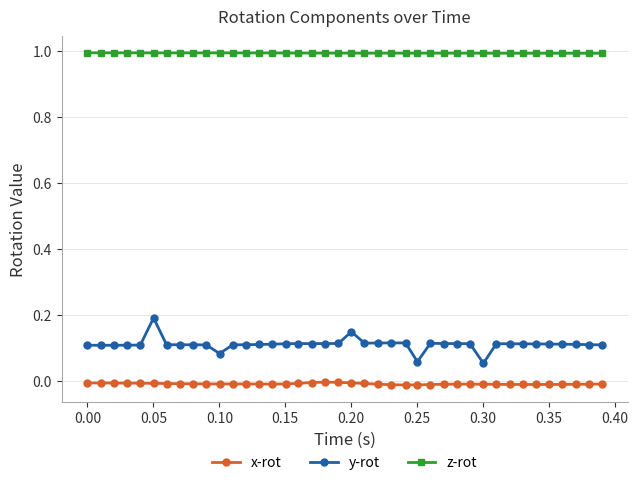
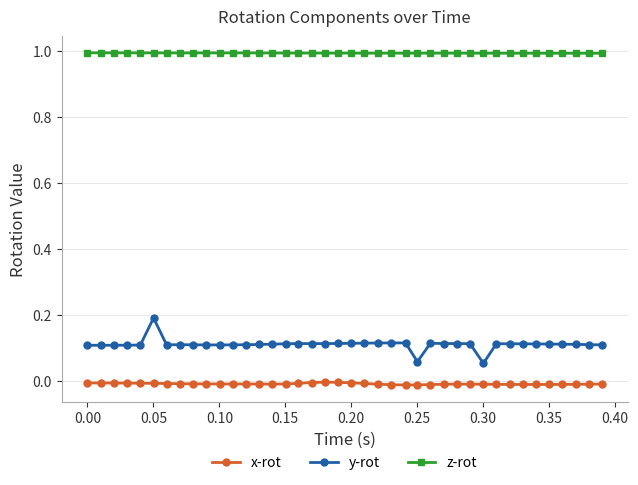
y-rot, 0.10: 0.08 -> 0.11
y-rot, 0.20: 0.15 -> 0.11
